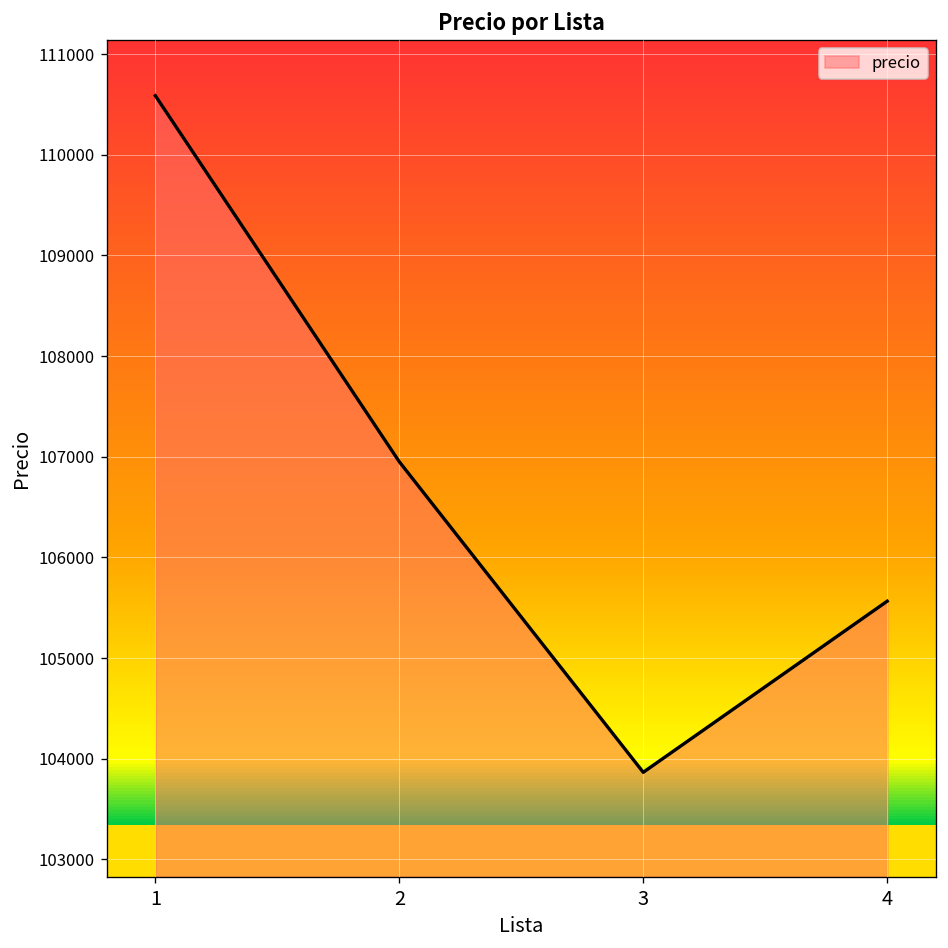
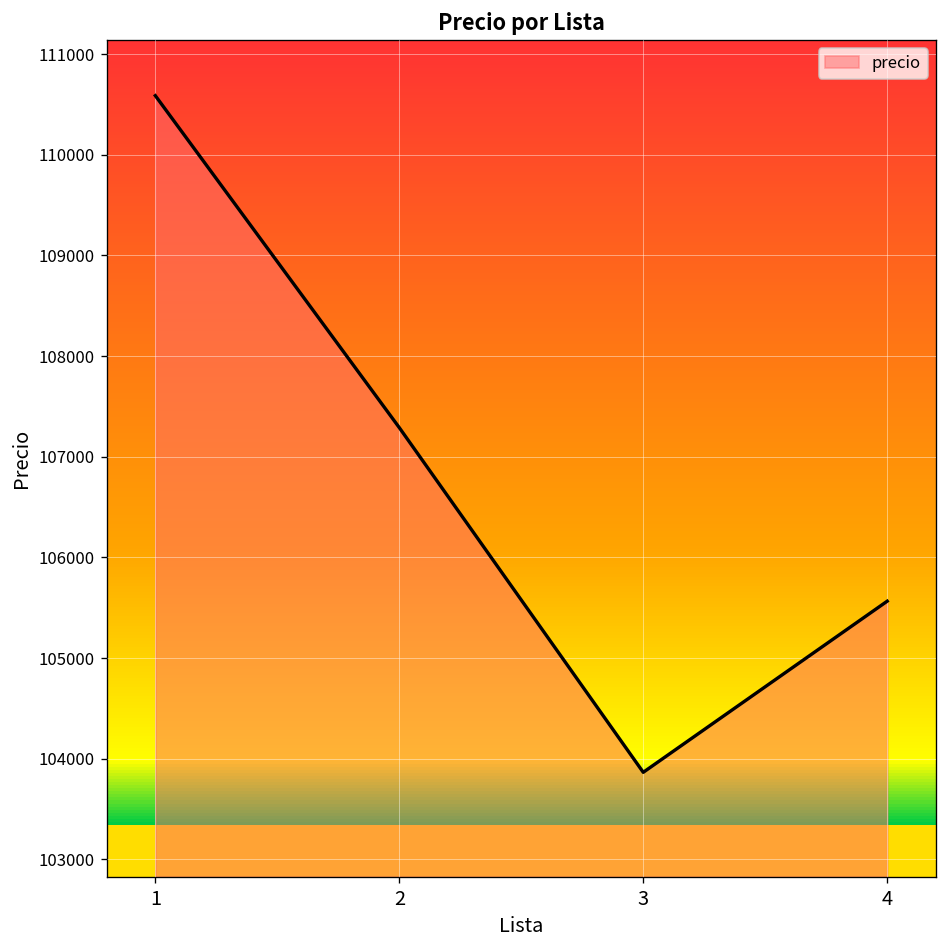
2: 107000 -> 107300
